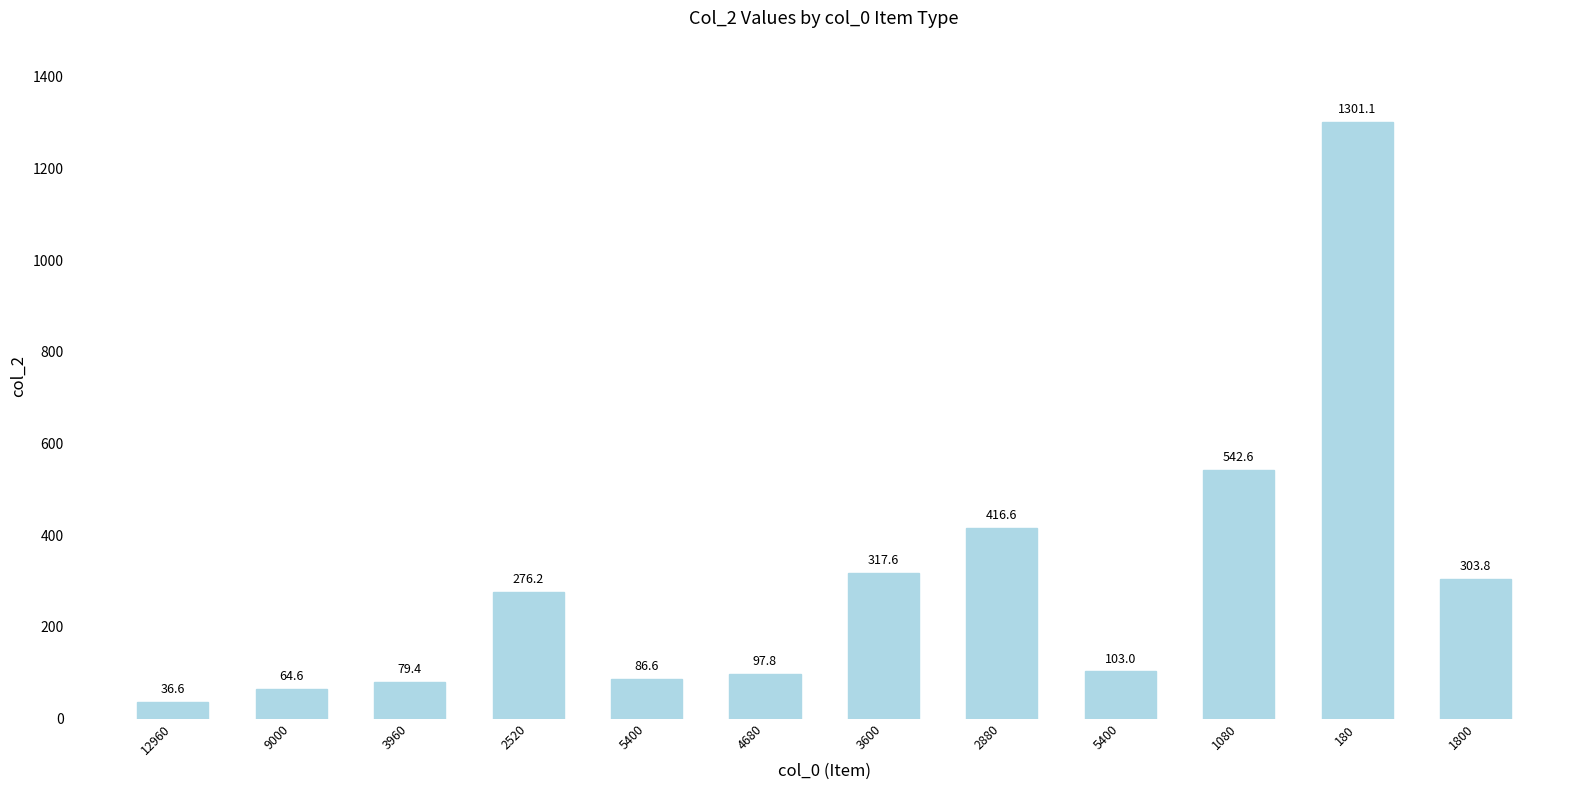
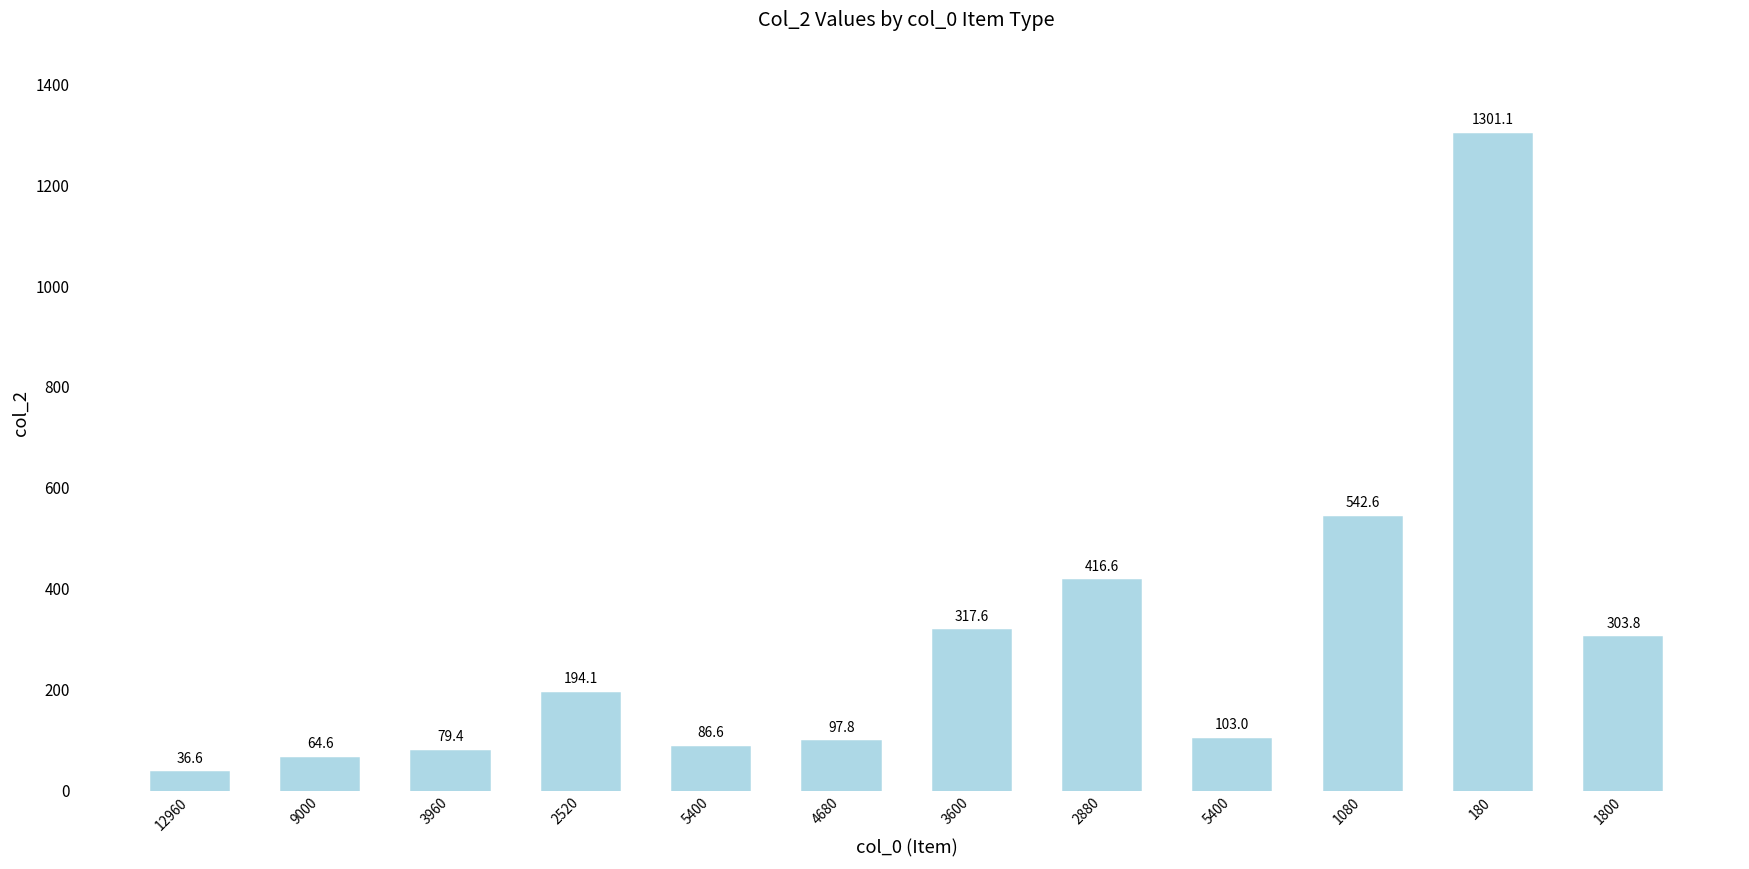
2520: 276.2 -> 194.1
